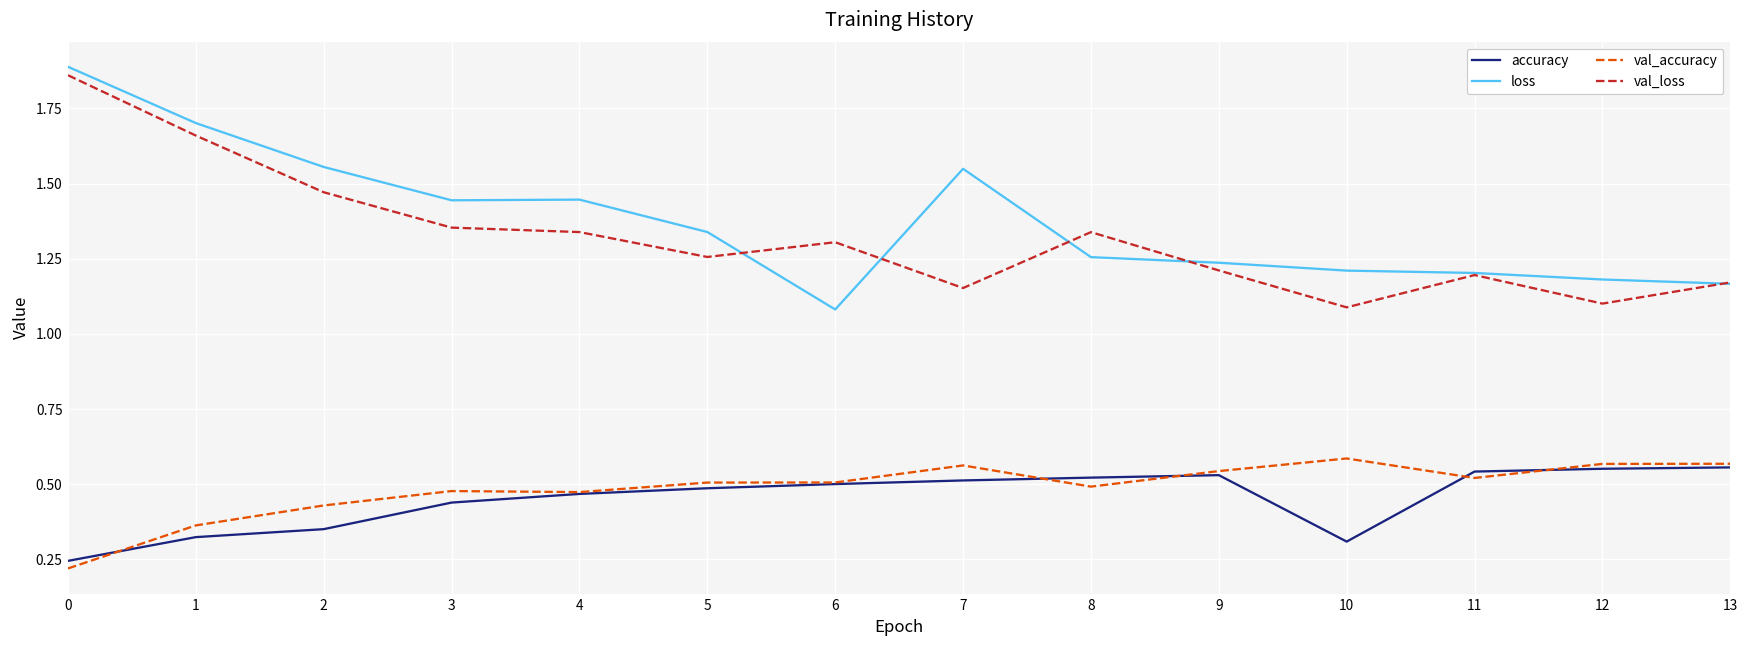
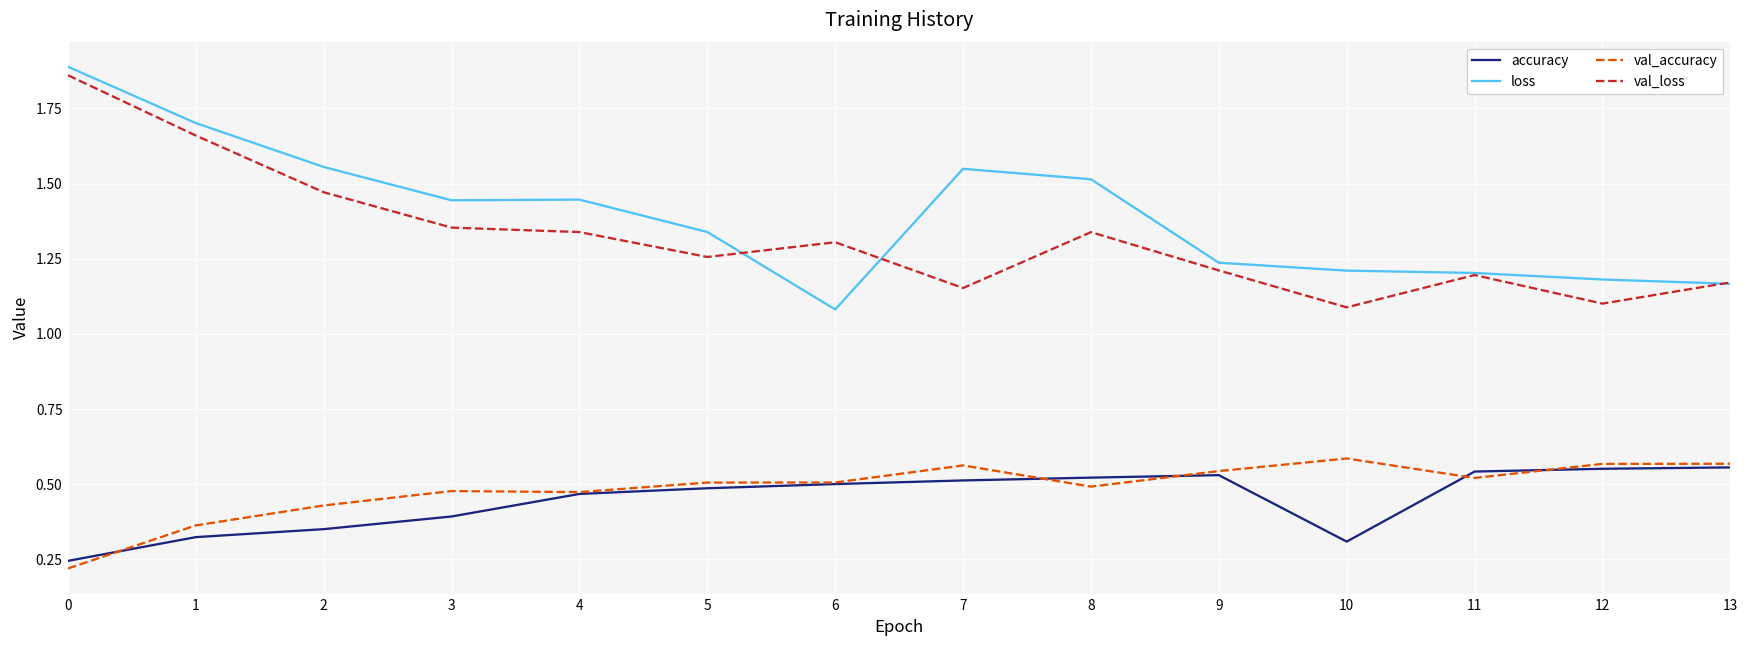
accuracy, 3: 0.44 -> 0.39
loss, 8: 1.26 -> 1.51
